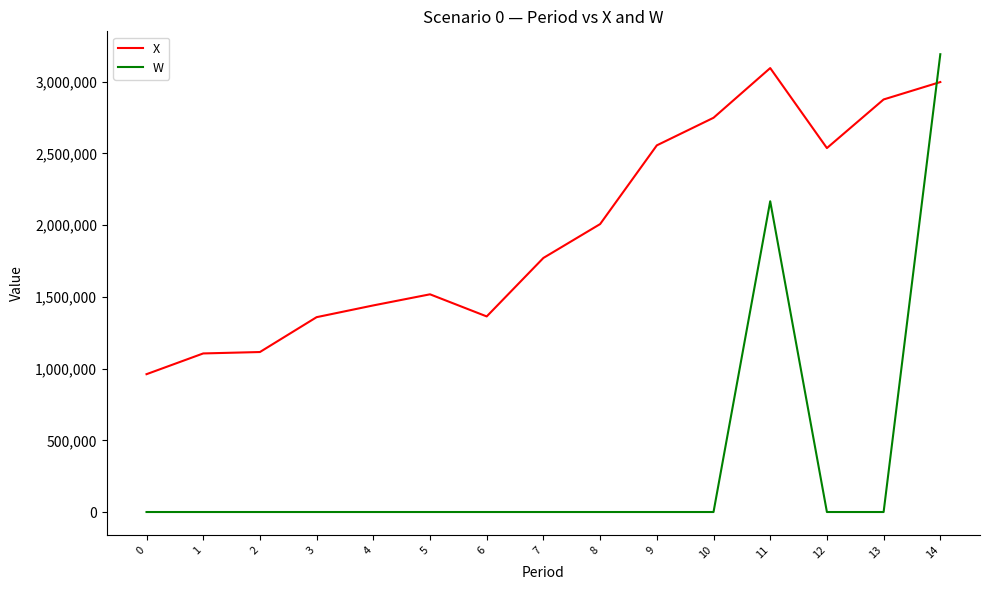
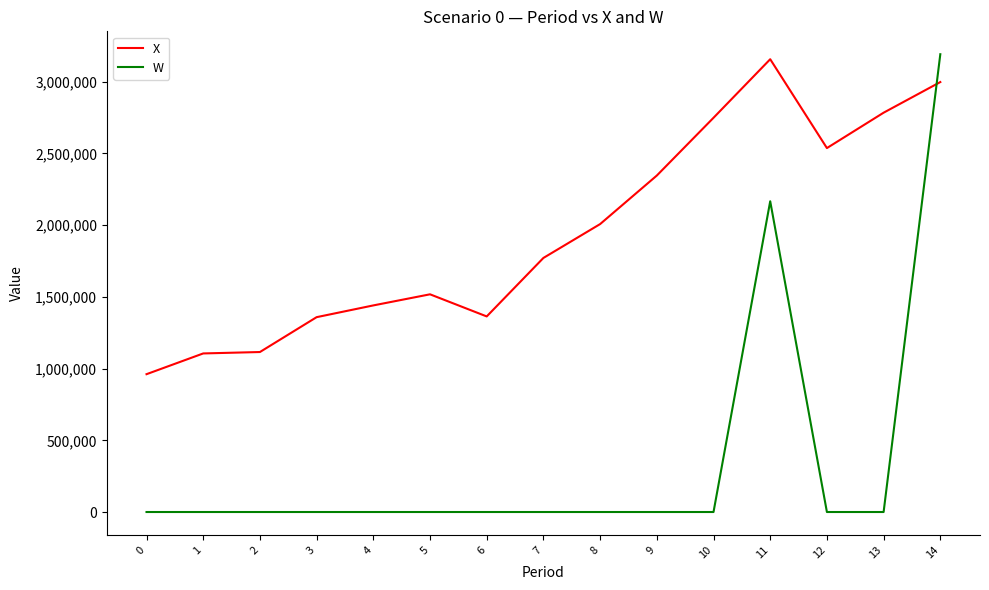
X, 9: 2,560,000 -> 2,350,000
X, 11: 3,100,000 -> 3,160,000
X, 13: 2,880,000 -> 2,780,000
